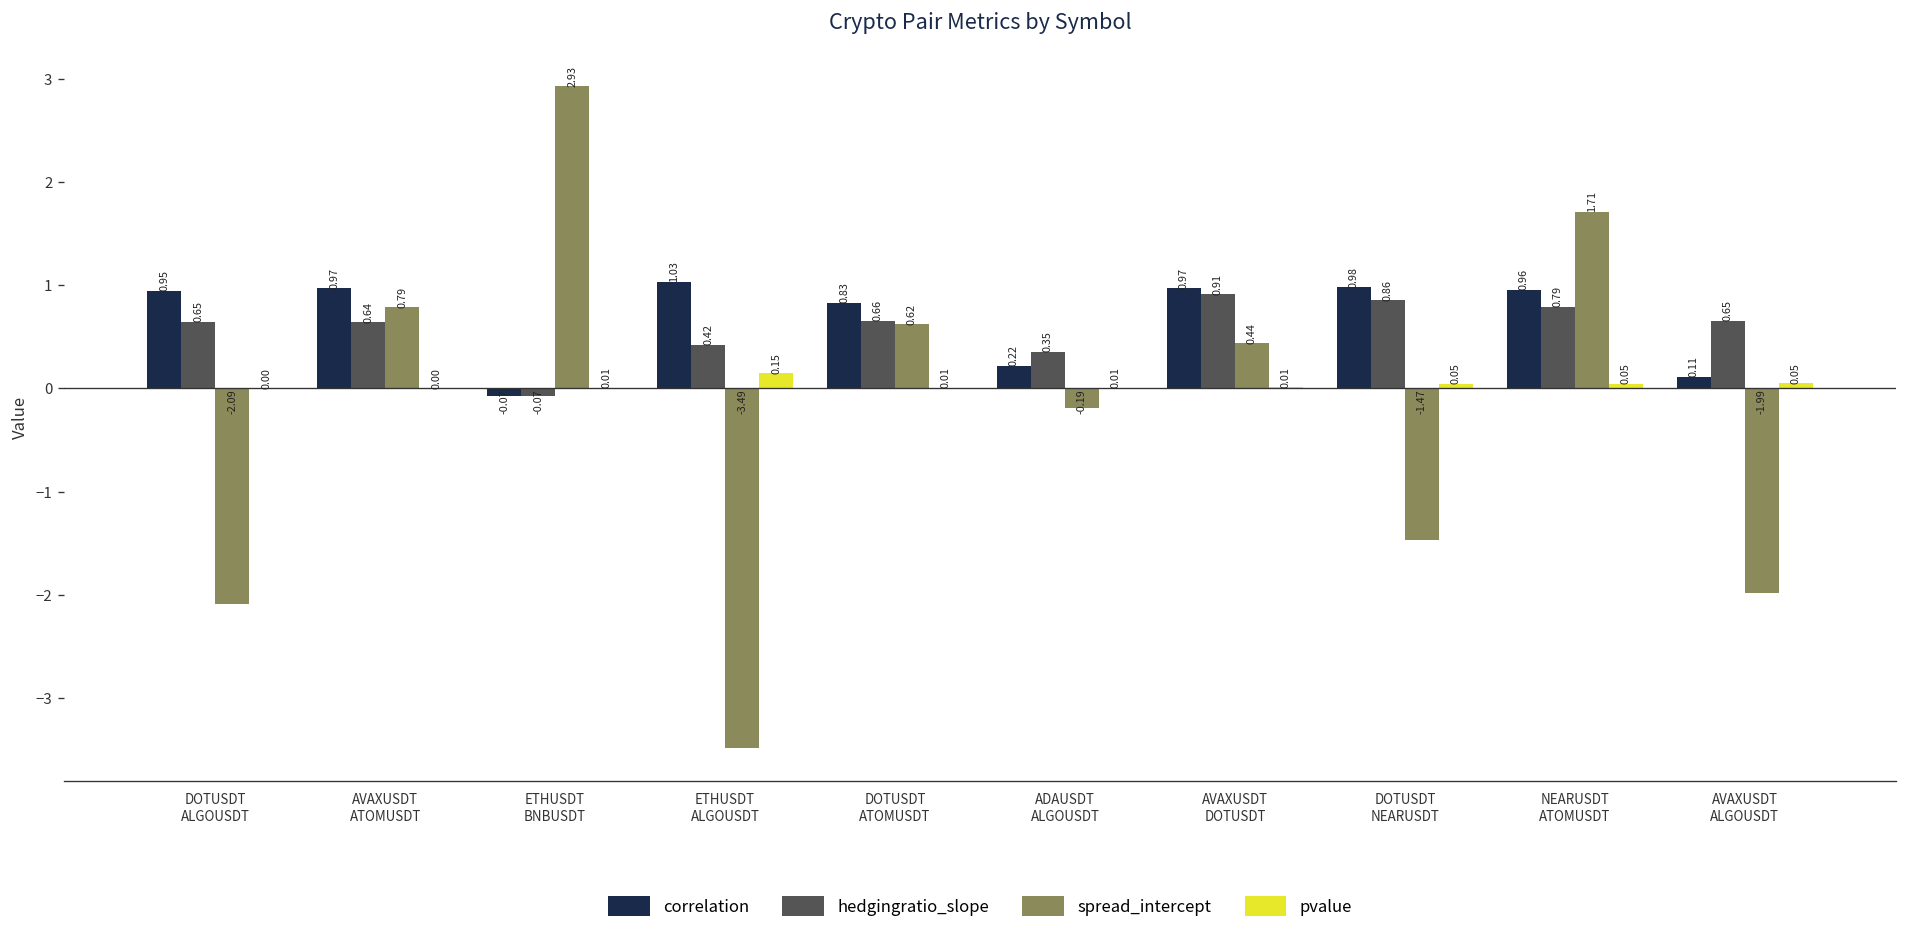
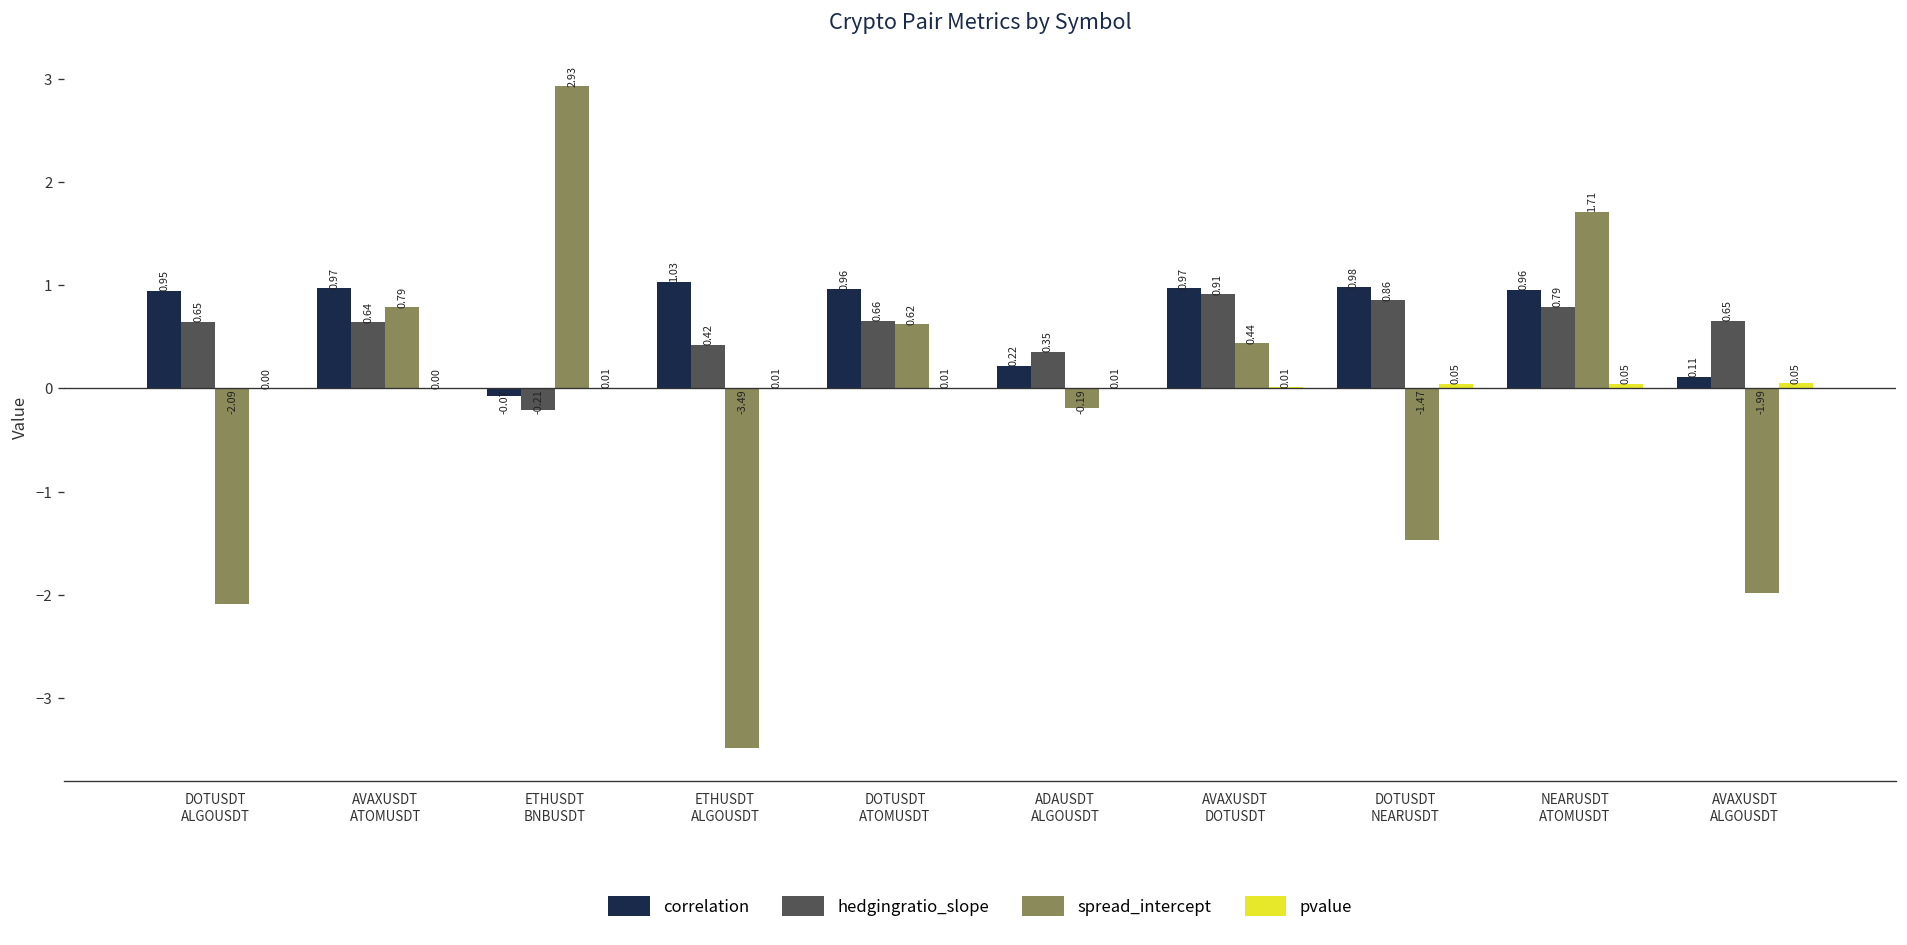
hedgingratio_slope, ETHUSDT BNBUSDT: -0.07 -> -0.21
pvalue, ETHUSDT ALGOUSDT: 0.15 -> 0.01
correlation, DOTUSDT ATOMUSDT: 0.83 -> 0.96
